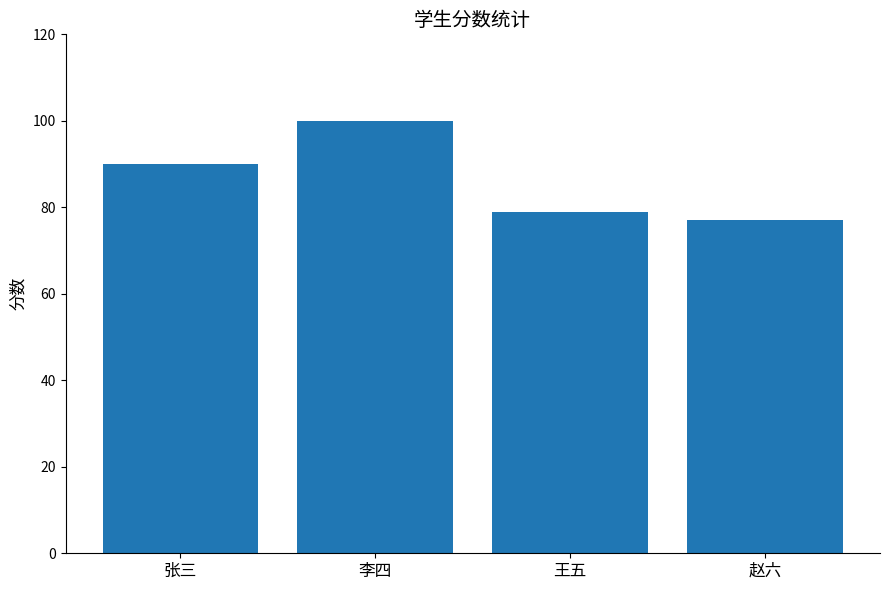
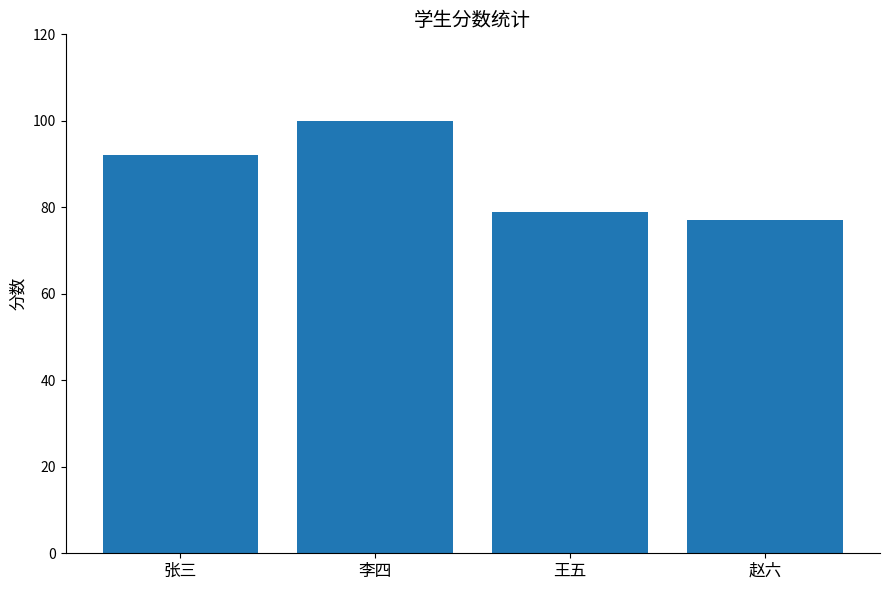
张三: 90 -> 92
